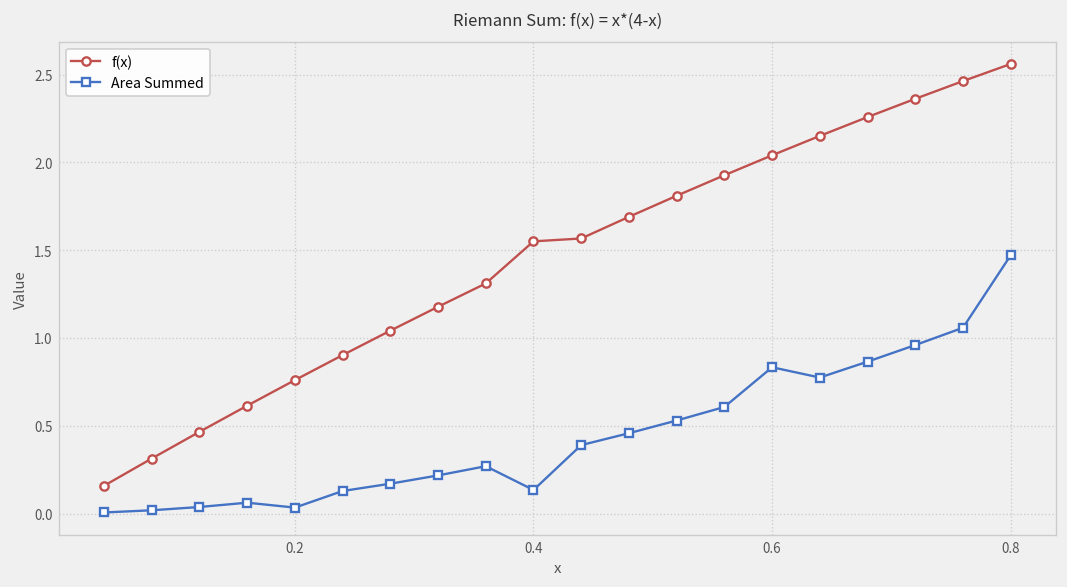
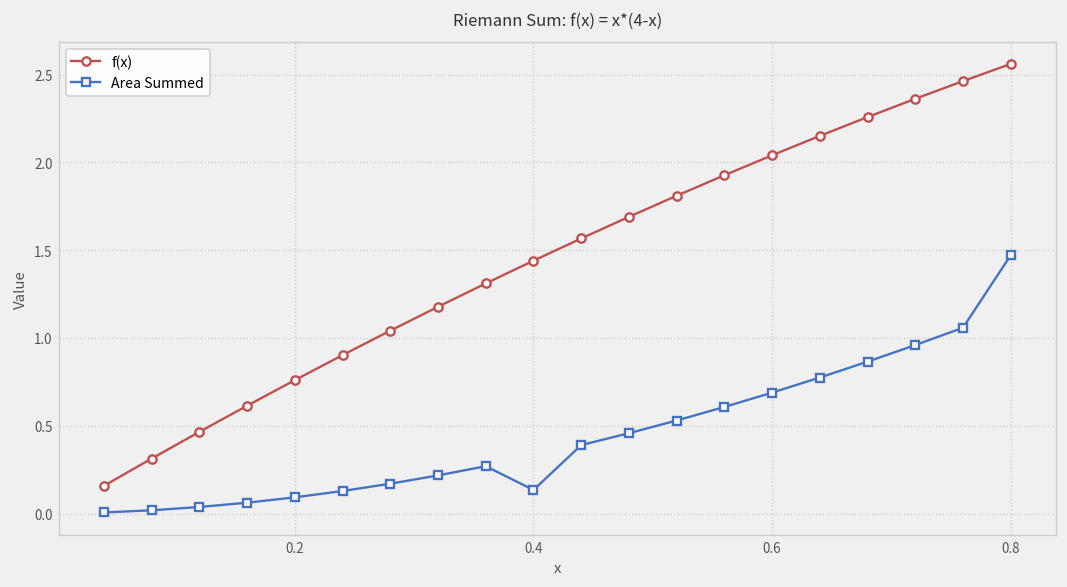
Area Summed, 0.2: 0.03 -> 0.09
f(x), 0.4: 1.55 -> 1.44
Area Summed, 0.6: 0.83 -> 0.69
